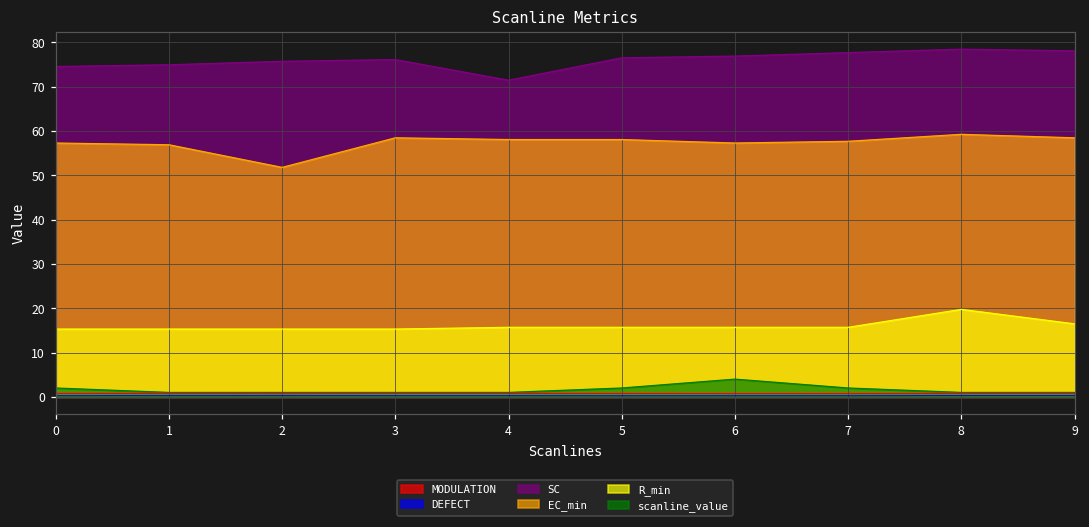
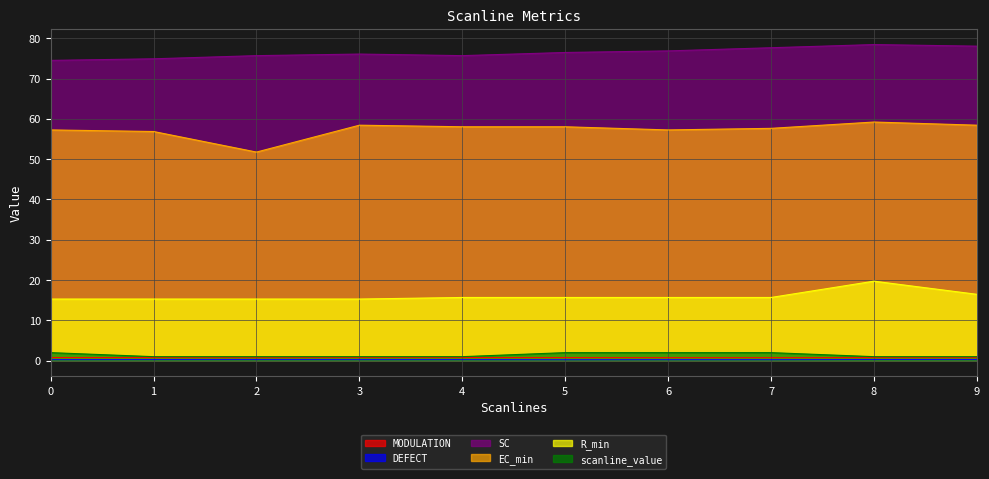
SC, 4: 71 -> 76
scanline_value, 6: 4 -> 2
